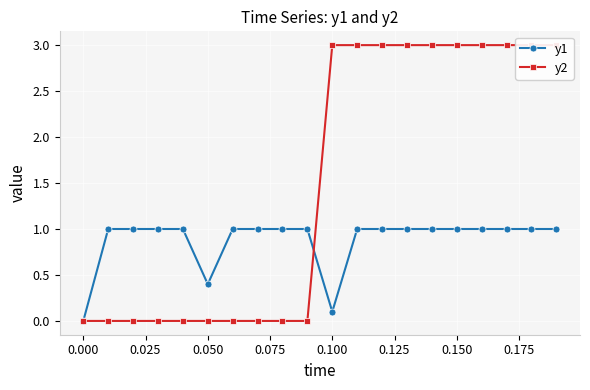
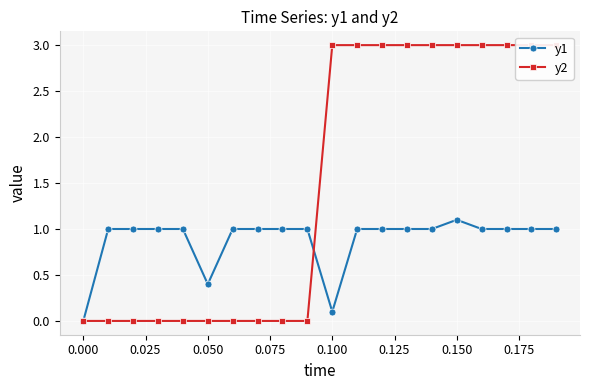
y1, 0.150: 1.0 -> 1.1
